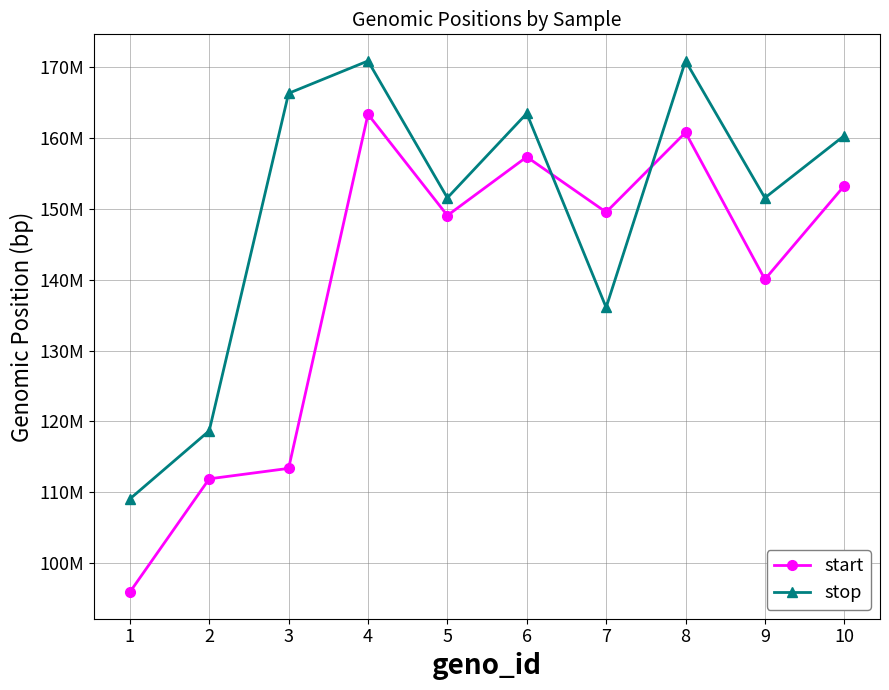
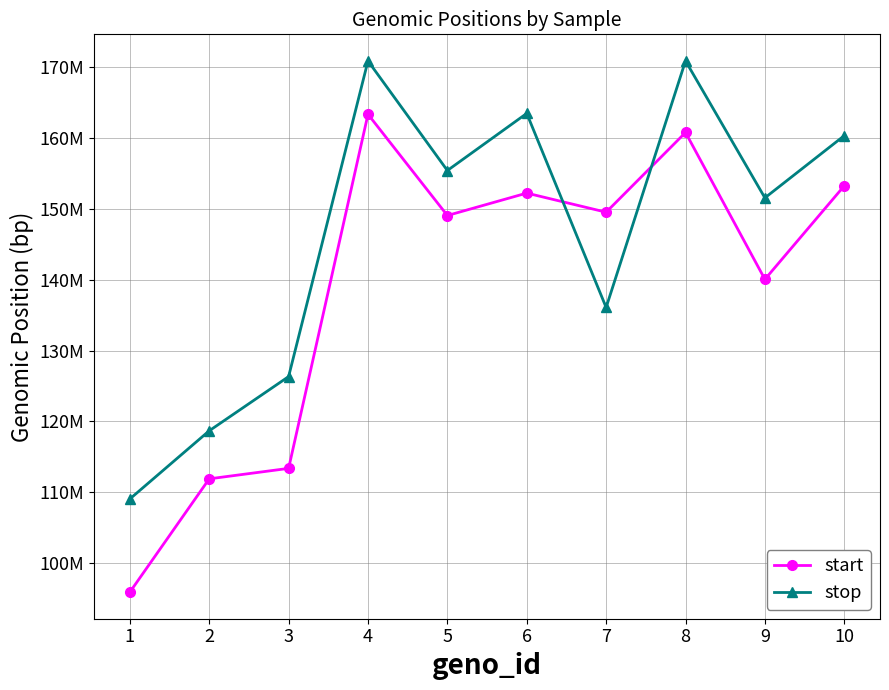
stop, 3: 166000000 -> 126000000
stop, 5: 152000000 -> 155000000
start, 6: 157000000 -> 152000000
